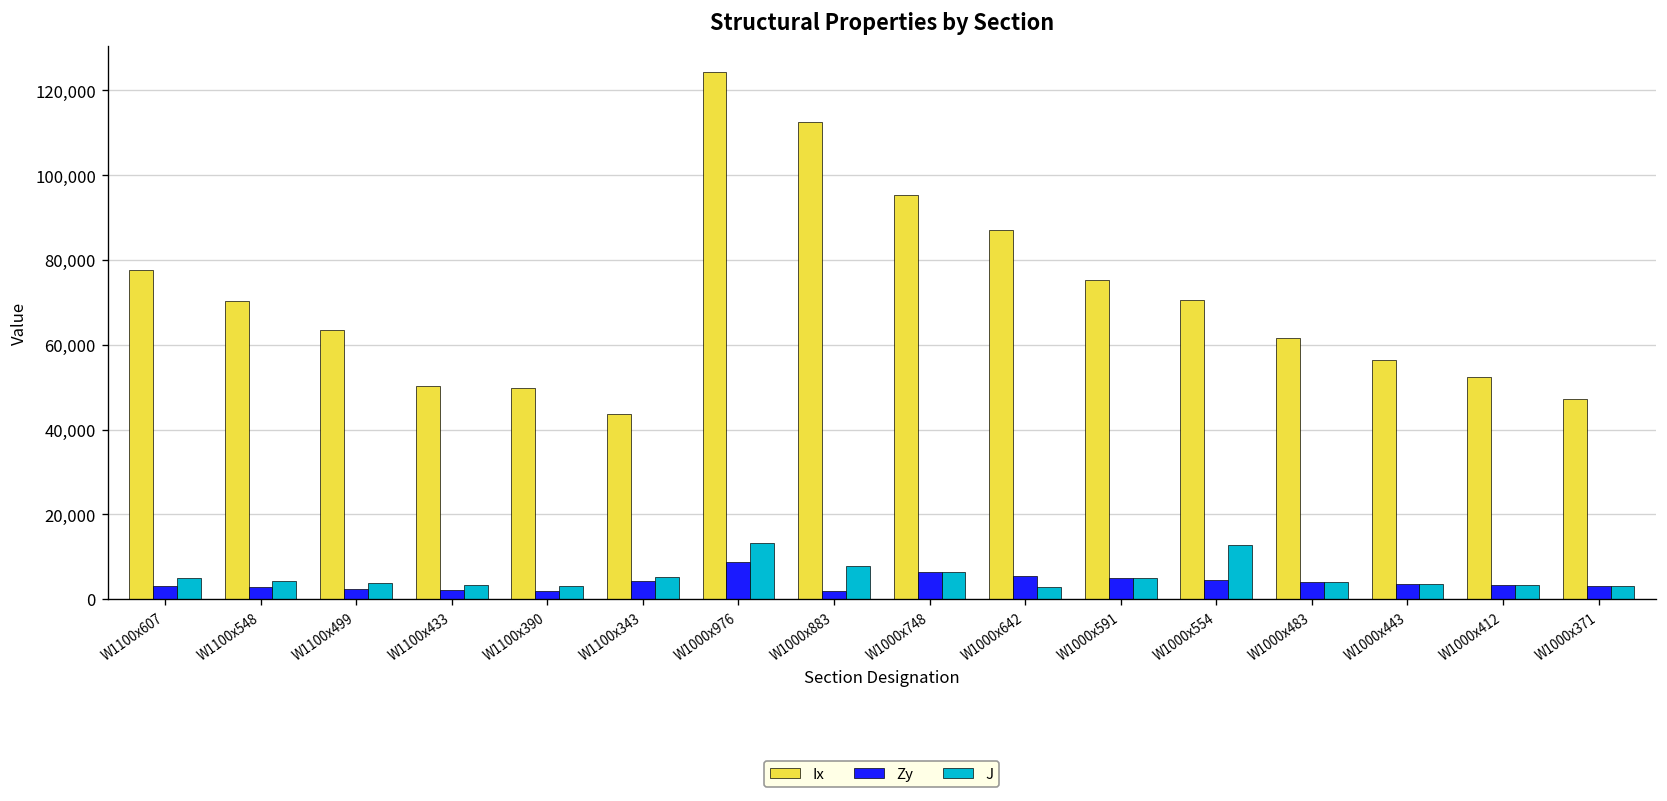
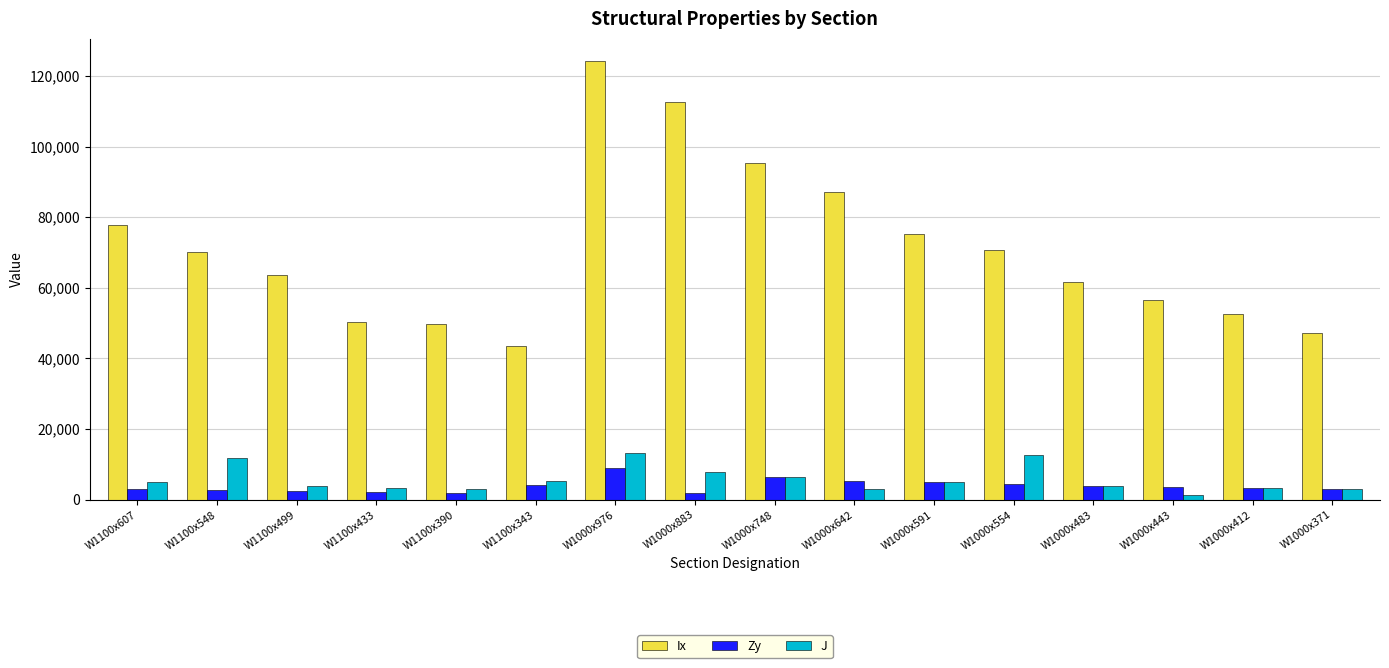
J, W1100x548: 4,000 -> 12,000
J, W1000x443: 4,000 -> 1,000
